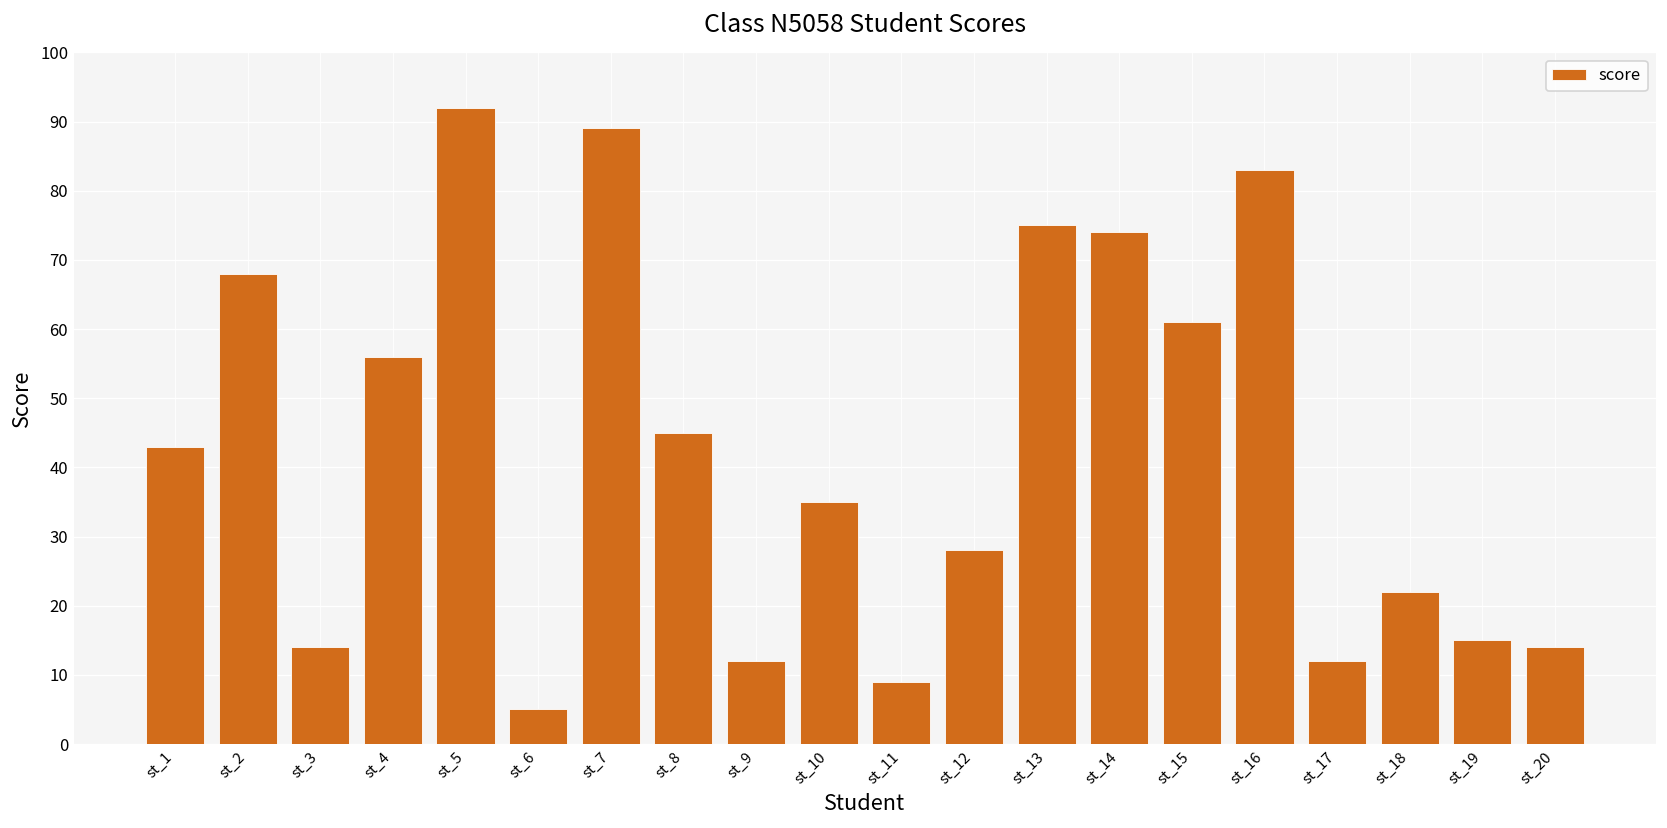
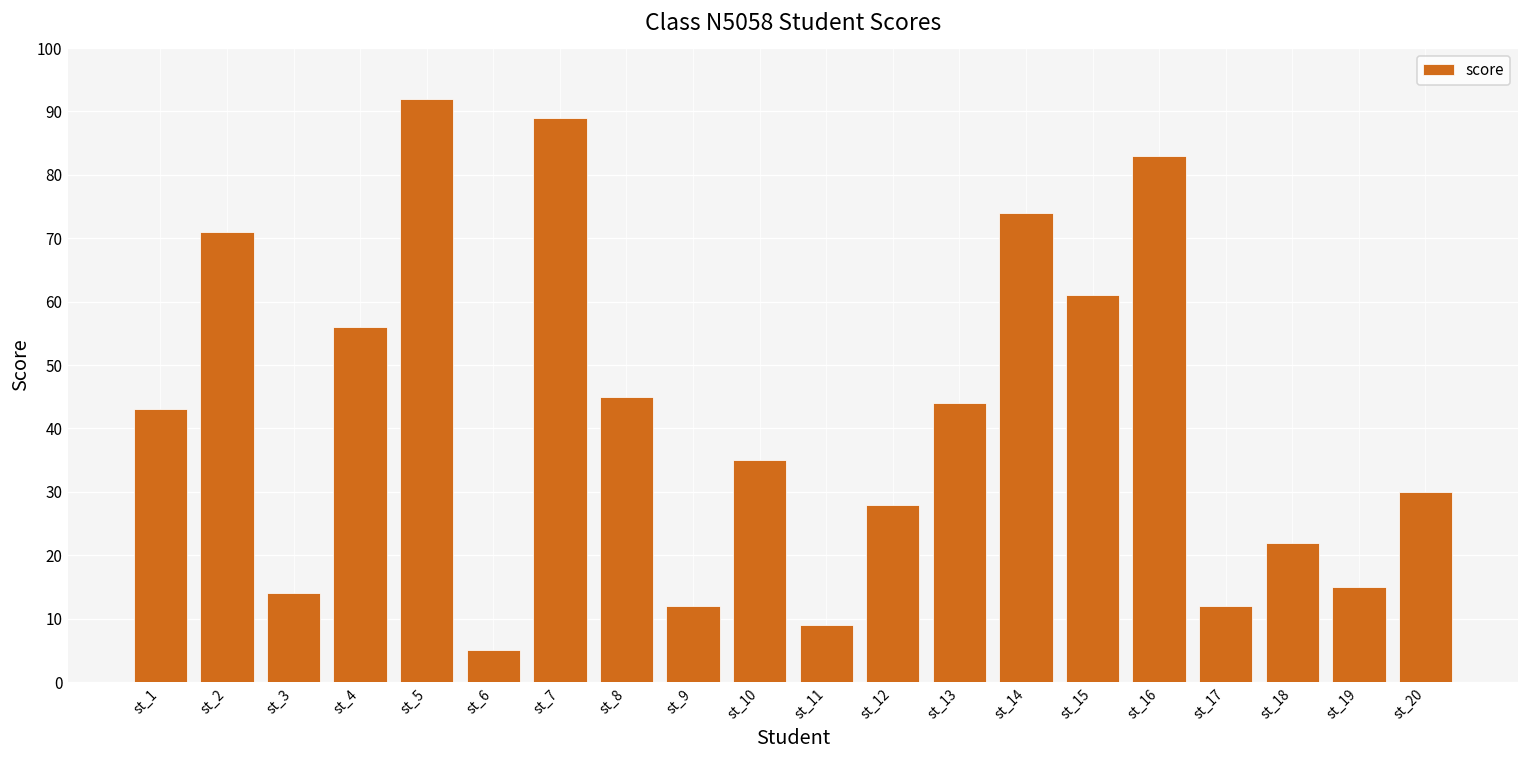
st_2: 68 -> 71
st_13: 75 -> 44
st_20: 14 -> 30
